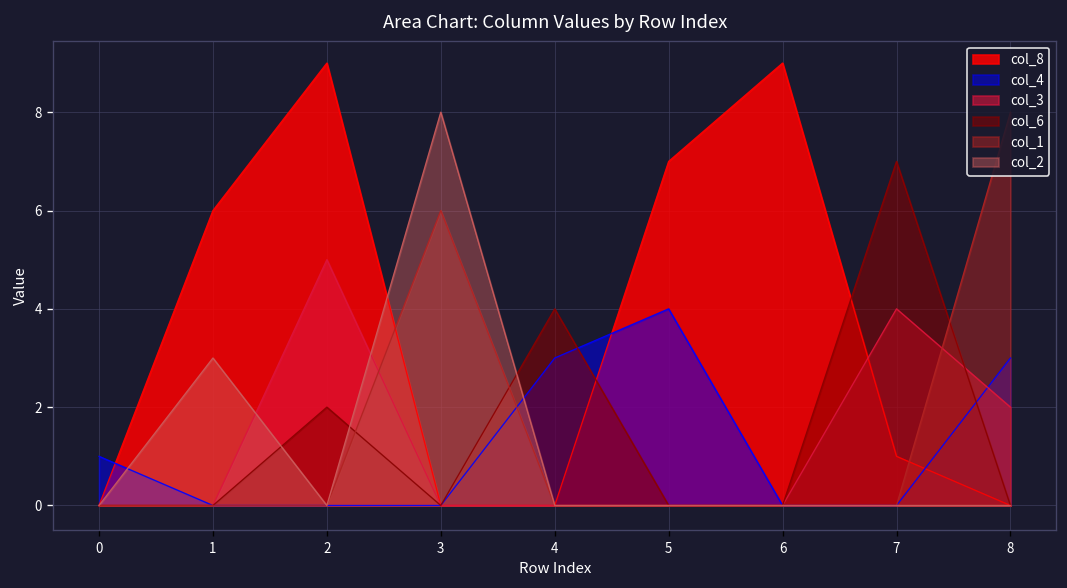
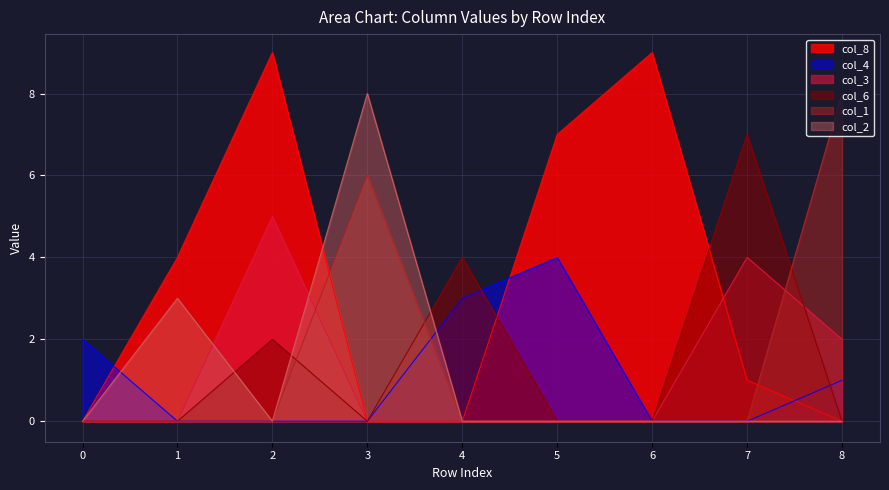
col_4, 0: 1 -> 2
col_8, 1: 6 -> 4
col_4, 8: 3 -> 1
